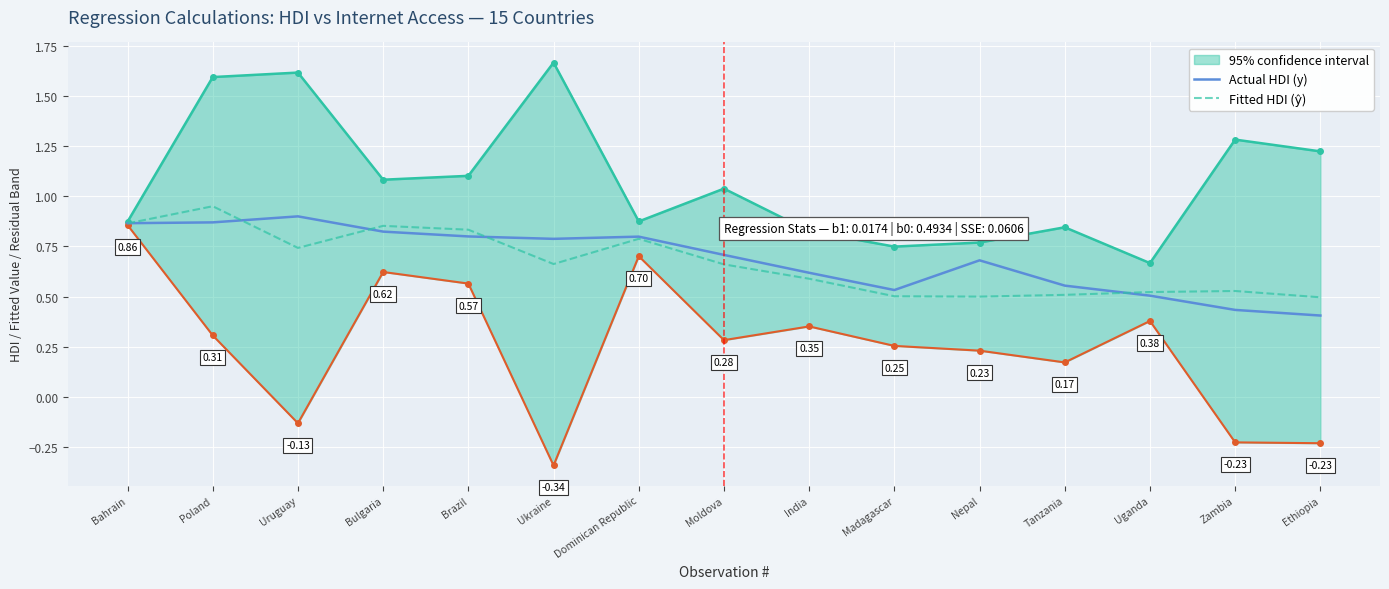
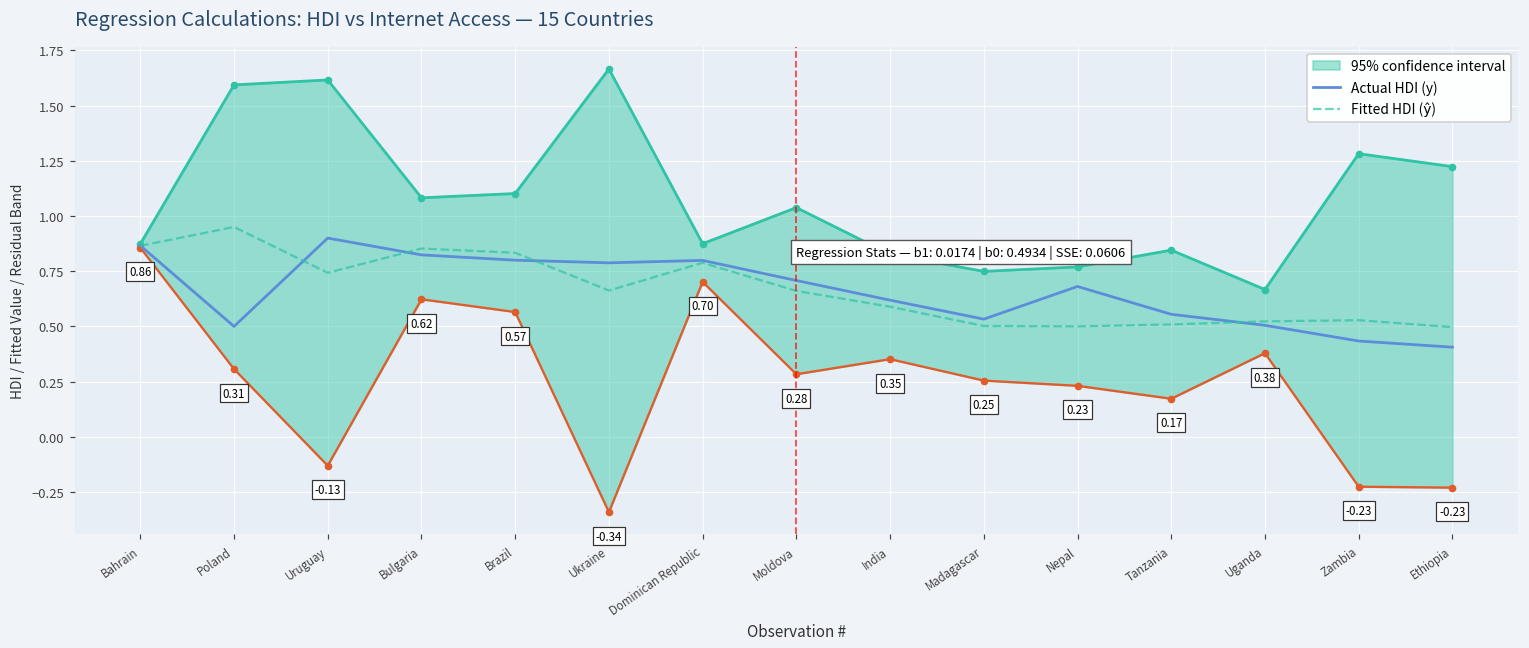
Actual HDI (y), Poland: 0.87 -> 0.50
